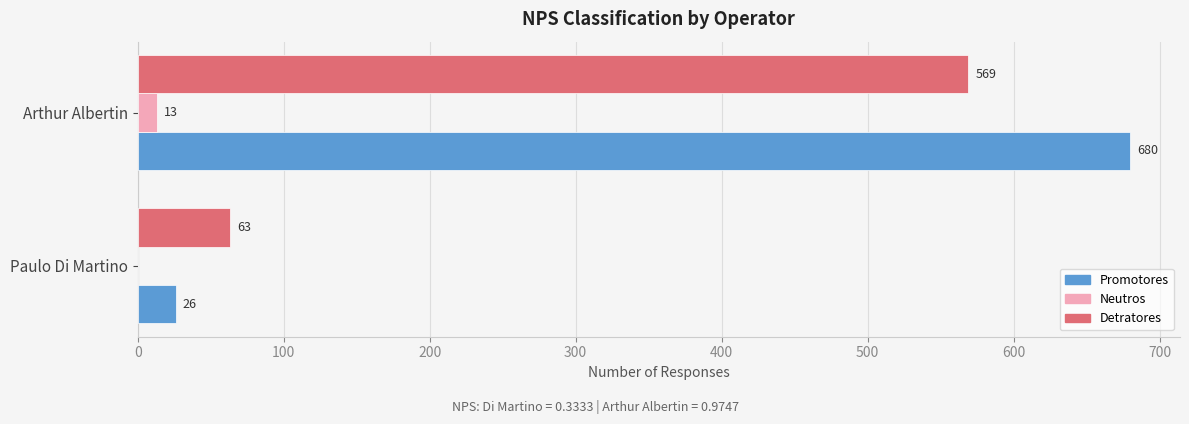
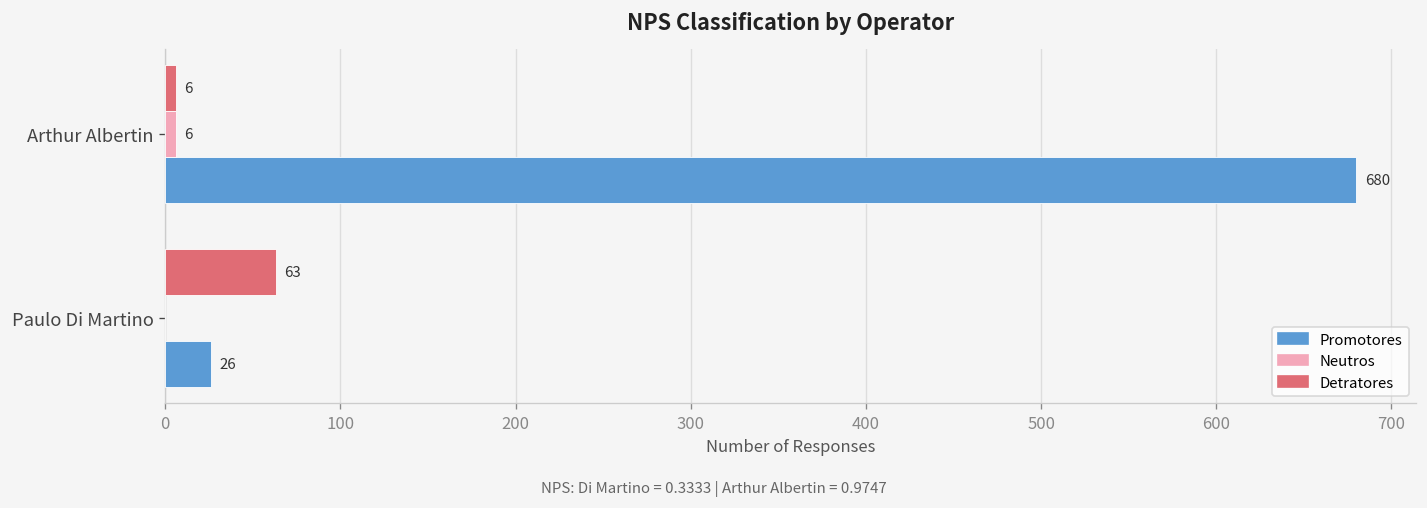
Detratores, Arthur Albertin: 569 -> 6
Neutros, Arthur Albertin: 13 -> 6
